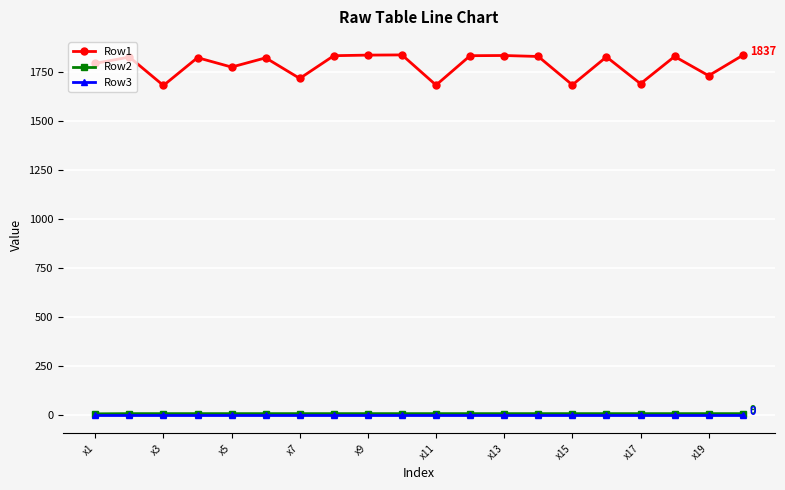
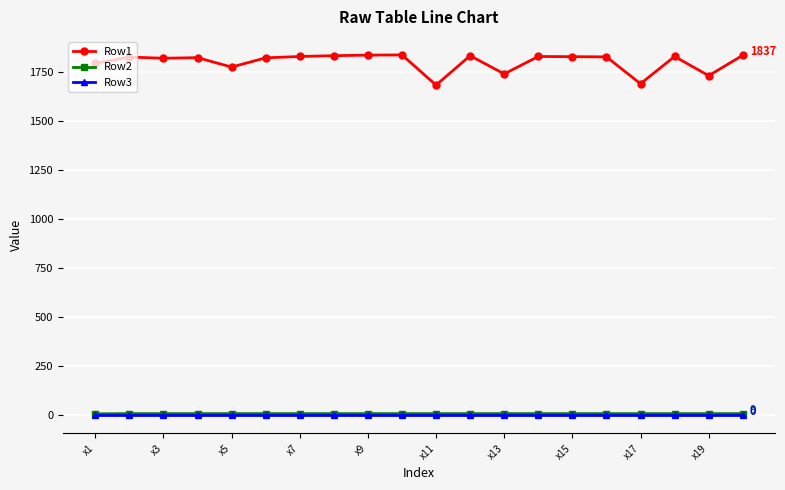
Row1, x3: 1680 -> 1820
Row1, x7: 1720 -> 1830
Row1, x13: 1840 -> 1740
Row1, x15: 1690 -> 1830
